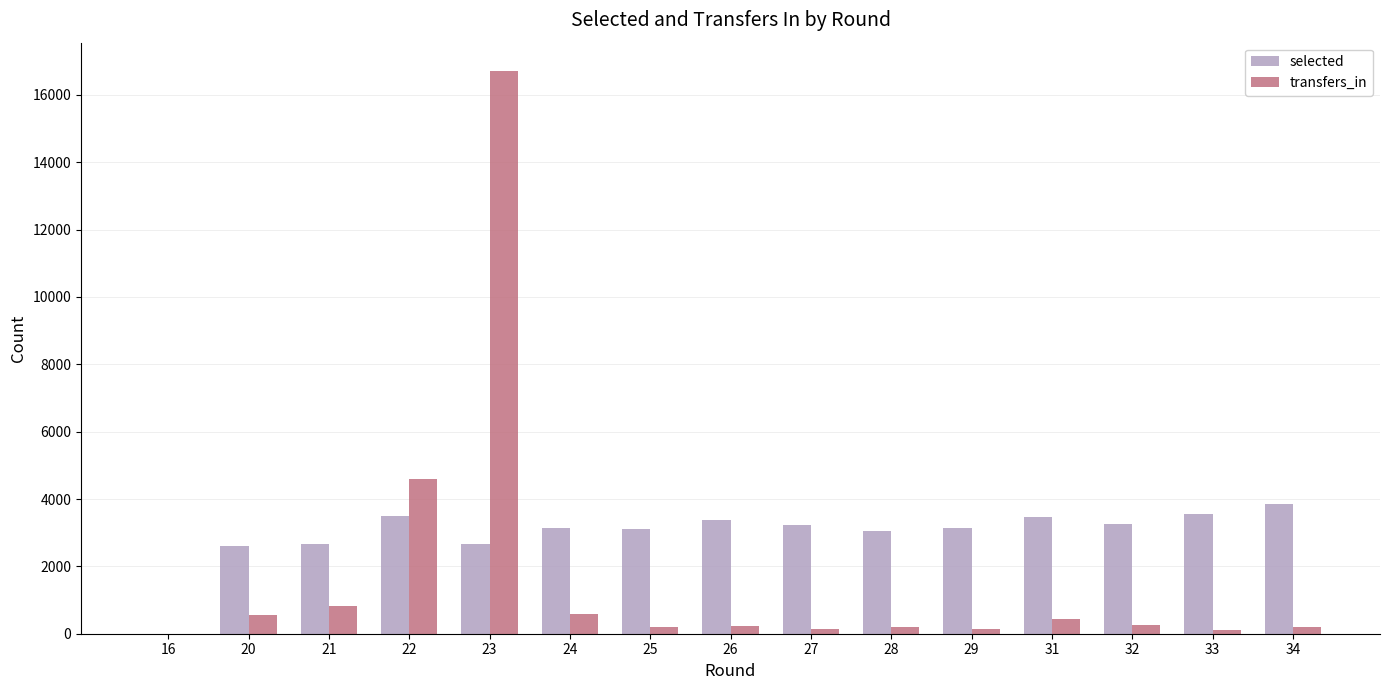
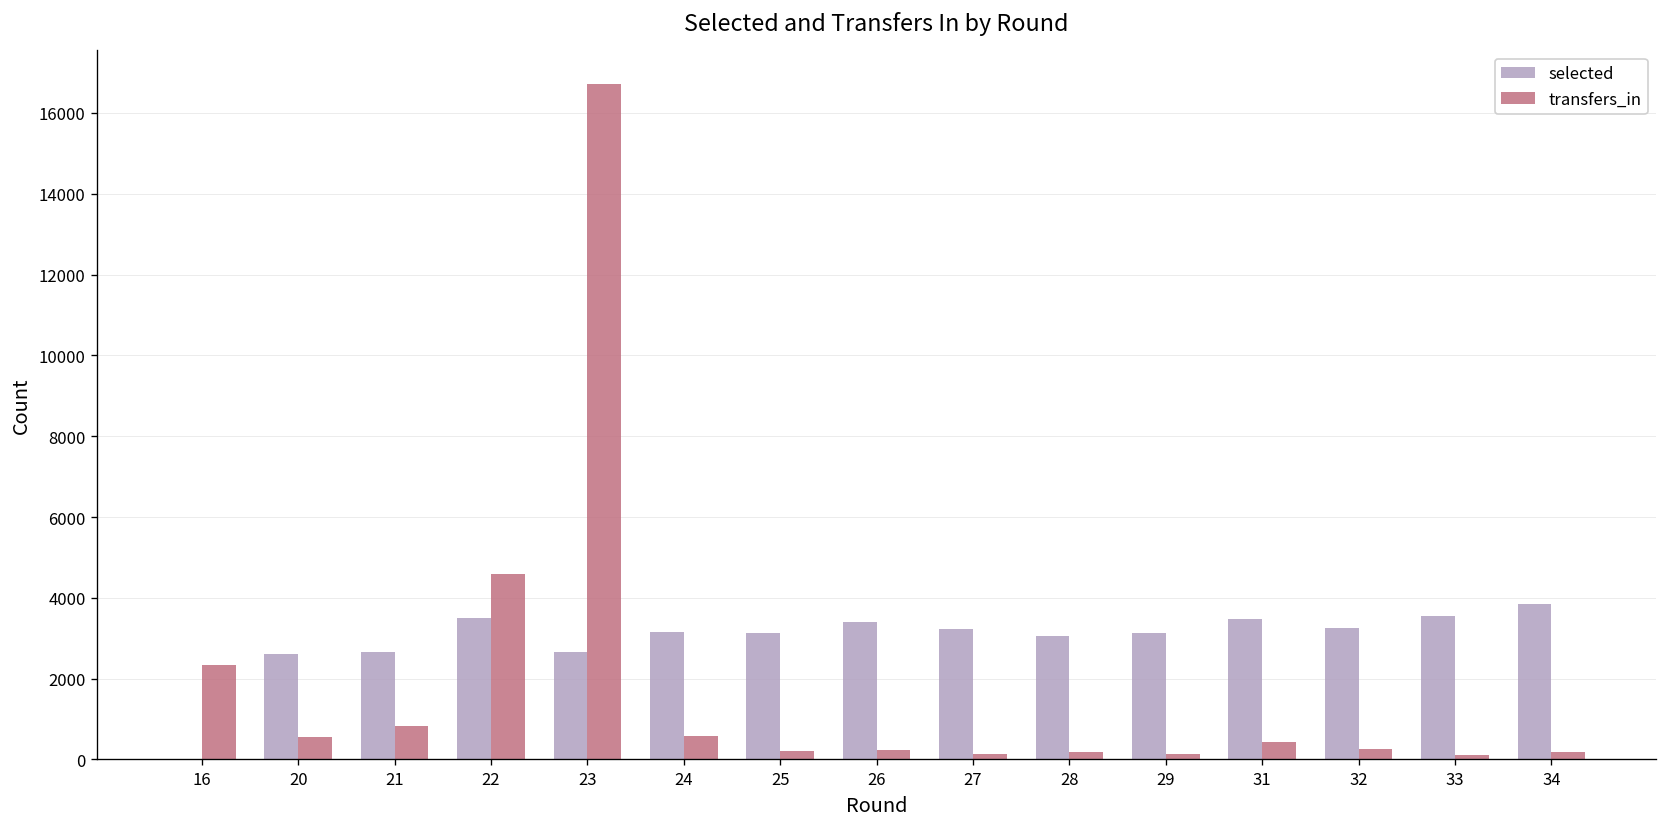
transfers_in, 16: 0 -> 2300
